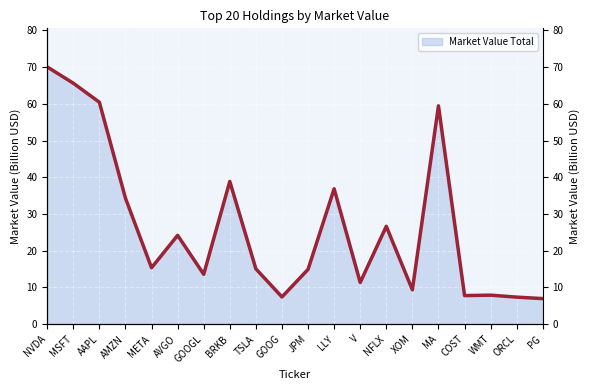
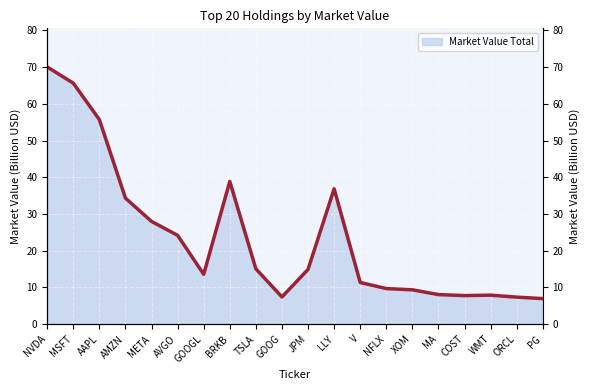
AAPL: 60 -> 56
META: 15 -> 28
NFLX: 27 -> 10
MA: 59 -> 8
